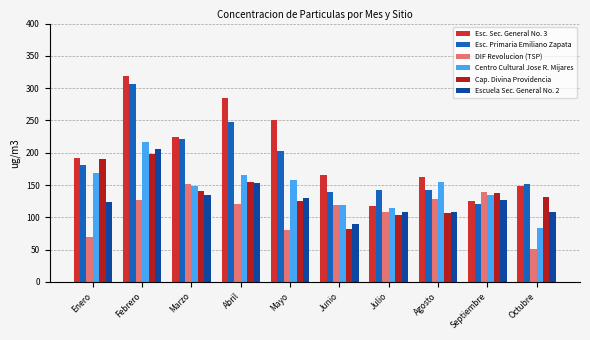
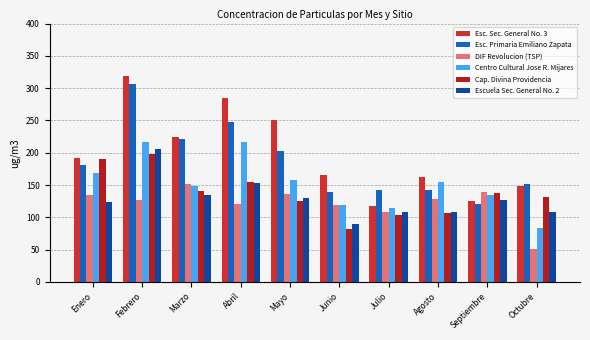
DIF Revolucion (TSP), Enero: 70 -> 140
Centro Cultural Jose R. Mijares, Abril: 170 -> 220
DIF Revolucion (TSP), Mayo: 80 -> 140
